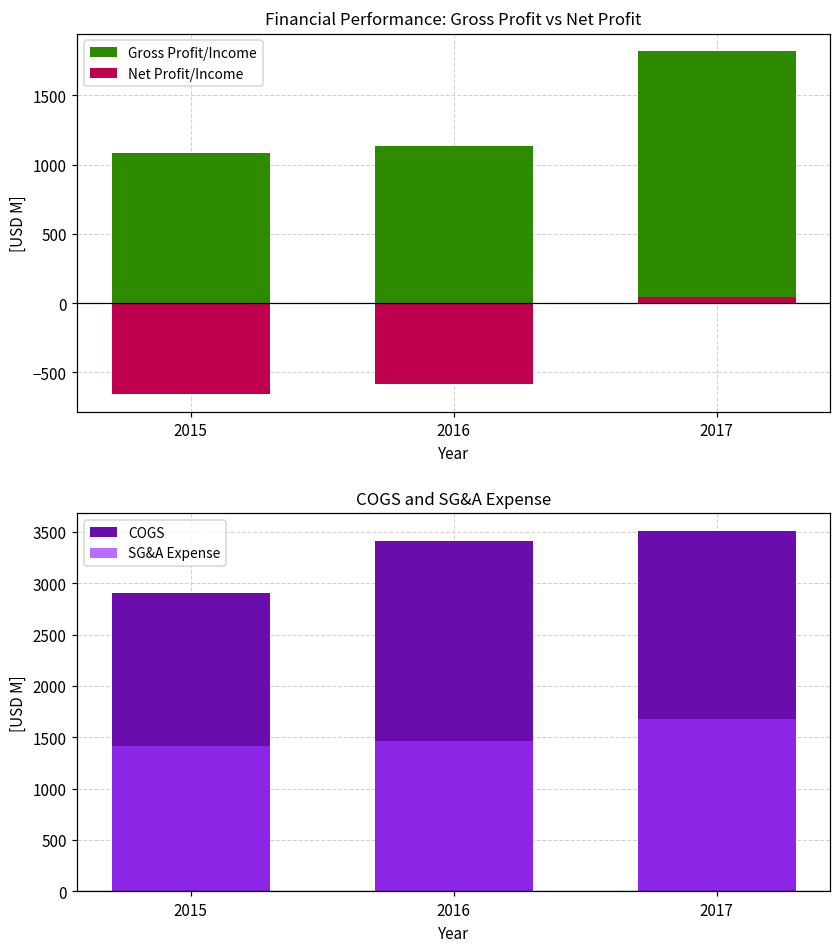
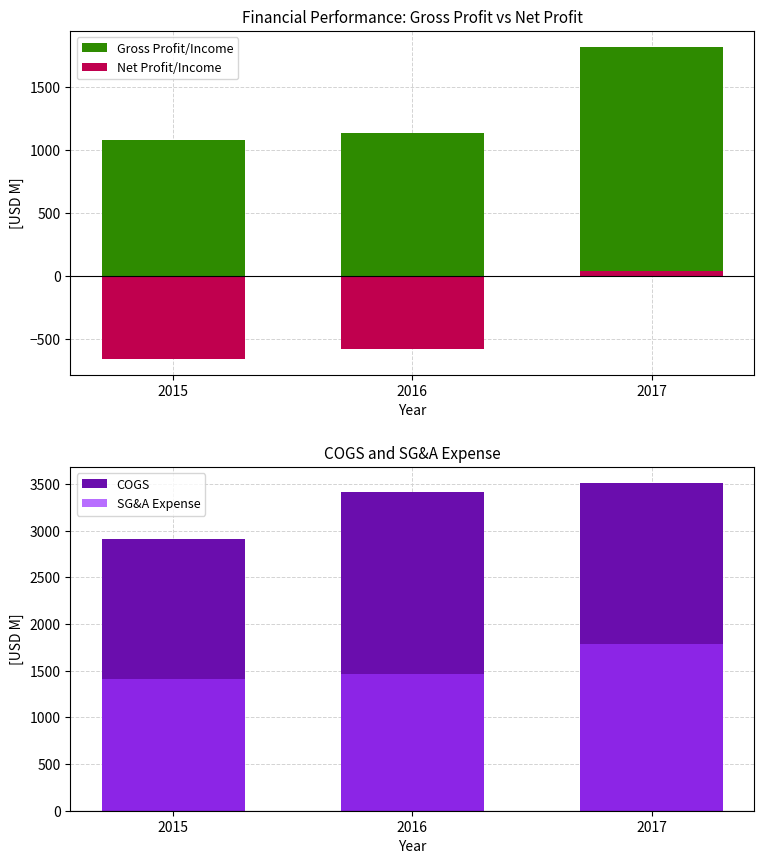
COGS and SG&A Expense, SG&A Expense, 2017: 1700 -> 1800
